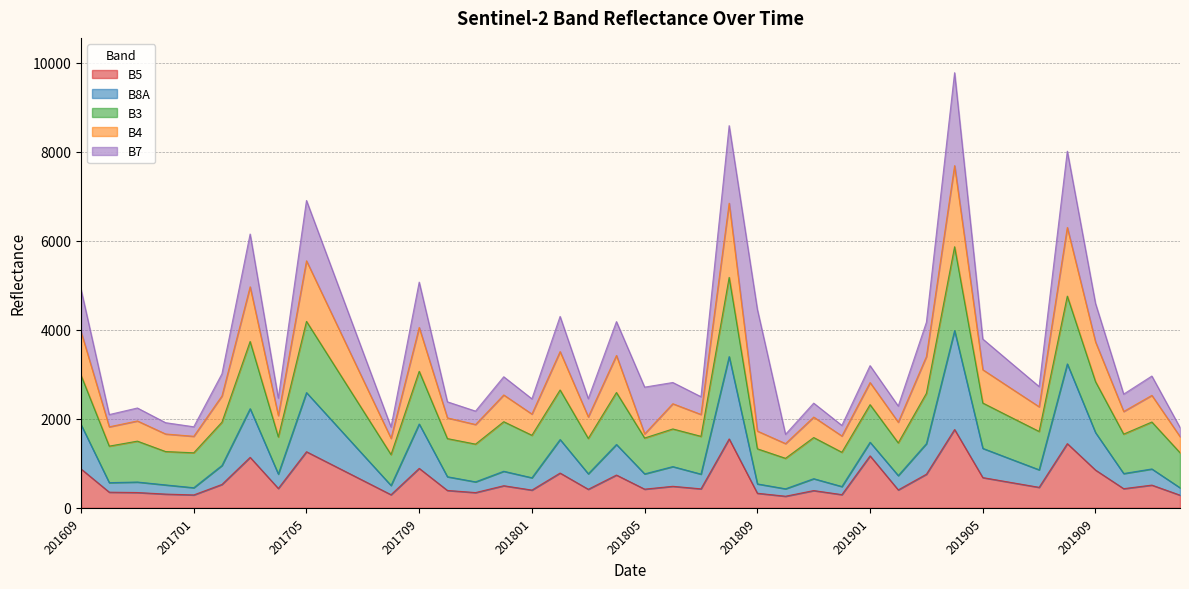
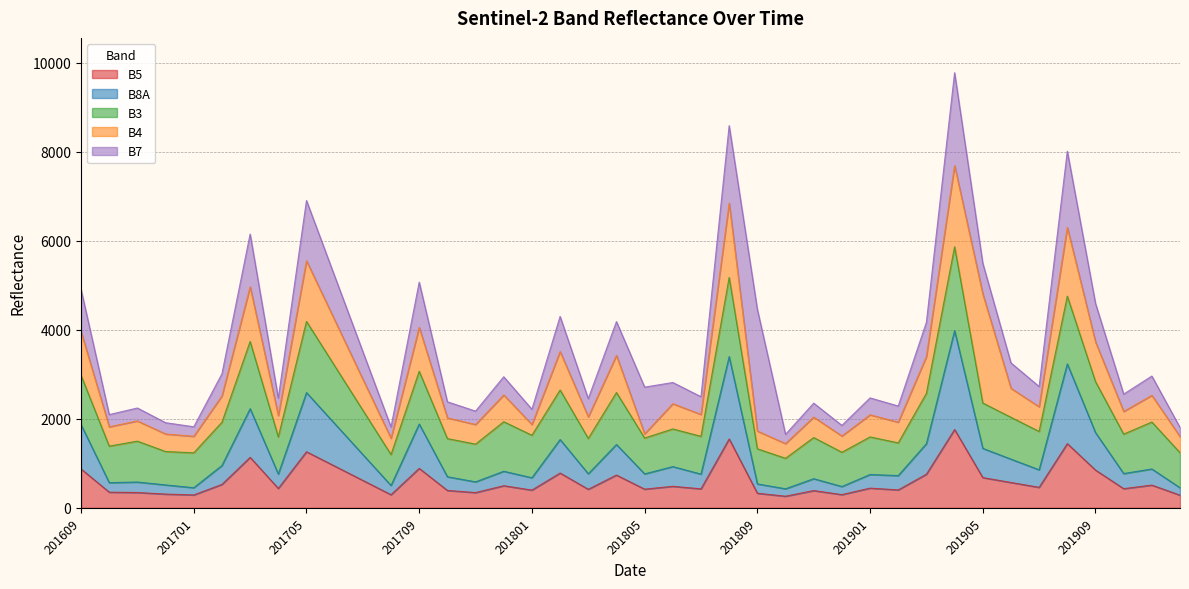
B4, 201801: 500 -> 200
B5, 201901: 1200 -> 400
B4, 201905: 700 -> 2500
